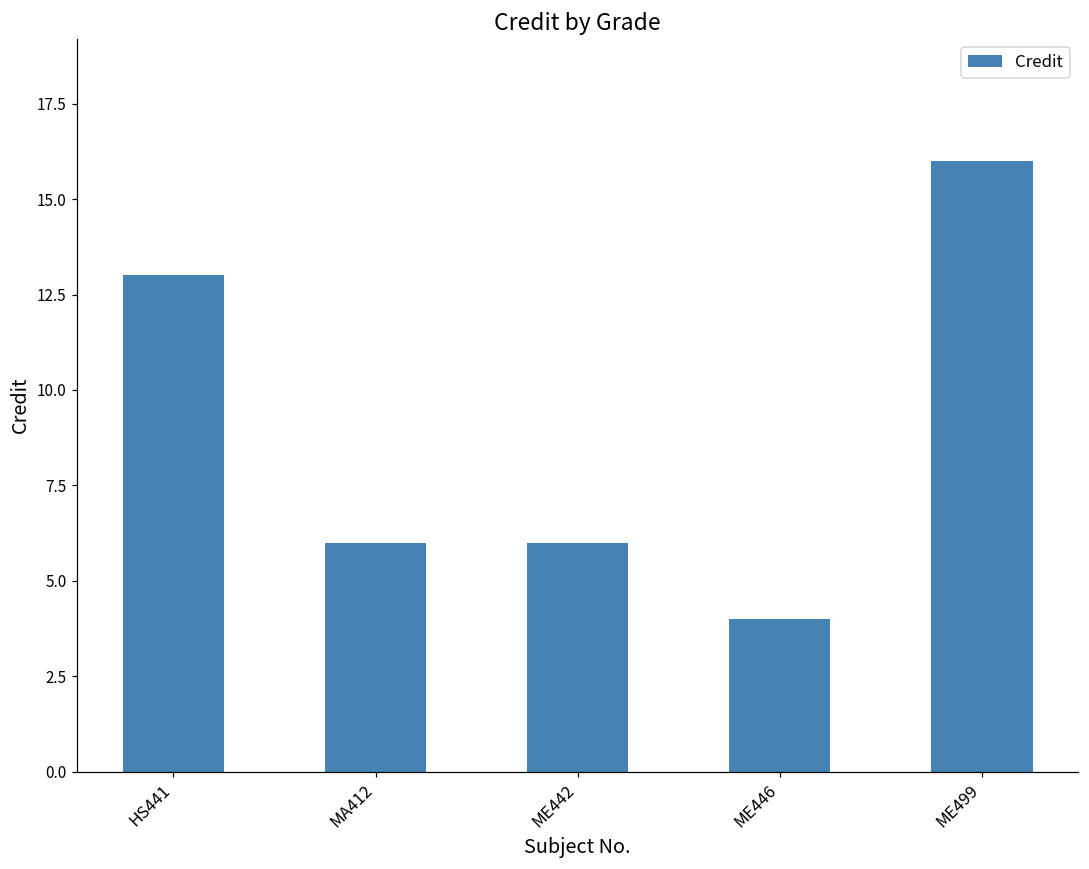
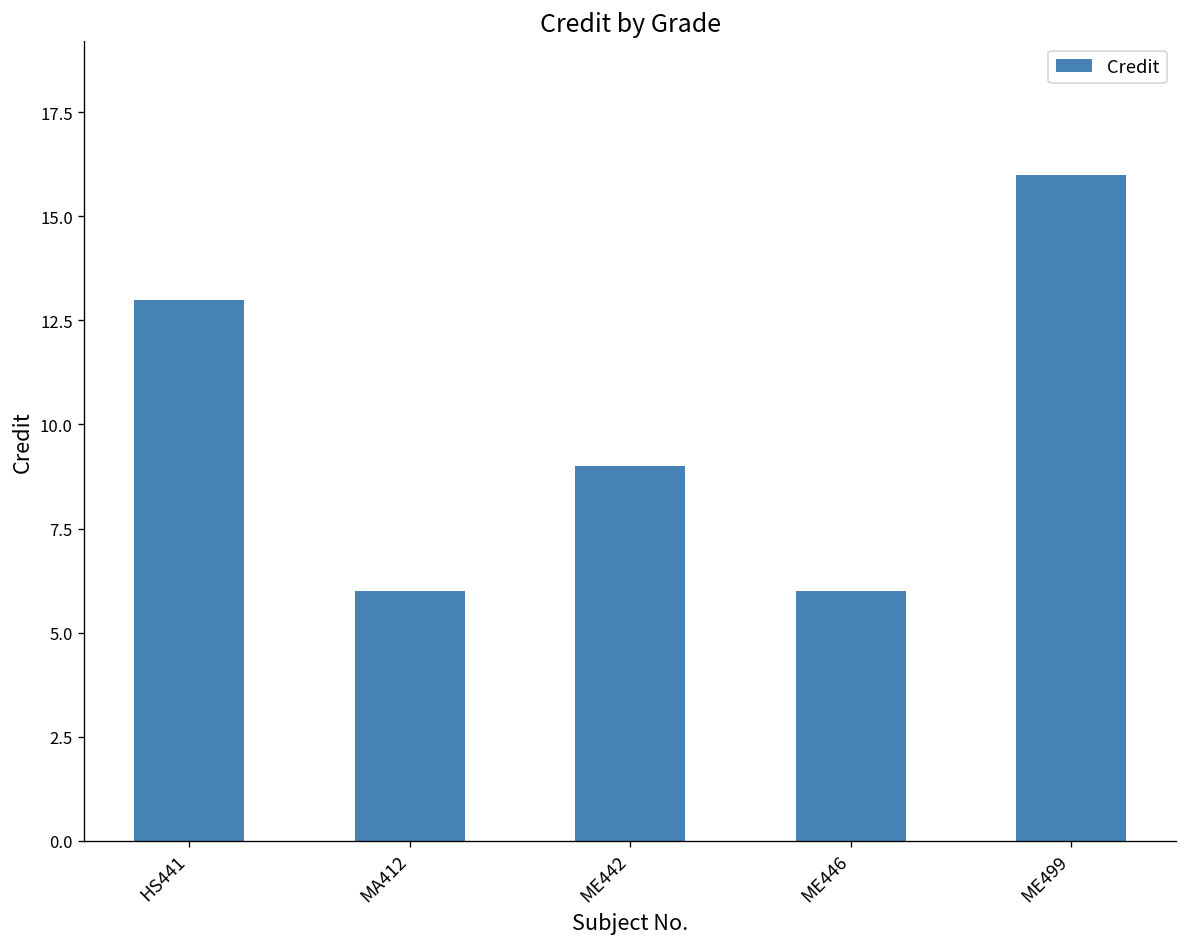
ME442: 6 -> 9
ME446: 4 -> 6
